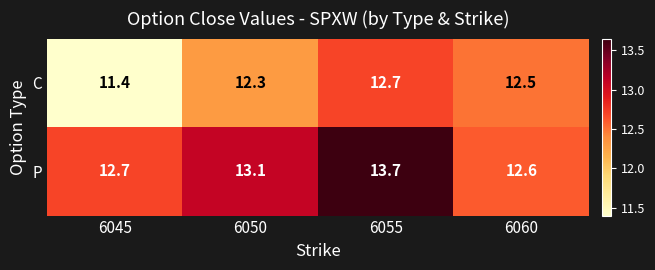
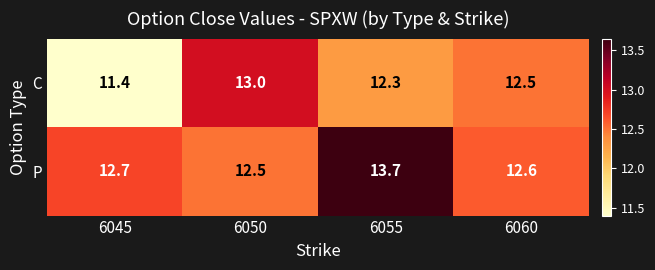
C, 6050: 12.3 -> 13.0
C, 6055: 12.7 -> 12.3
P, 6050: 13.1 -> 12.5
